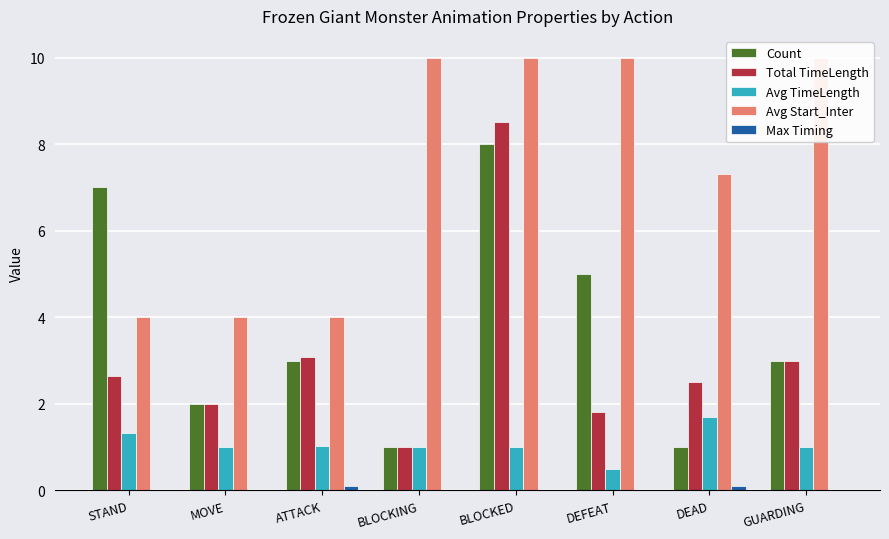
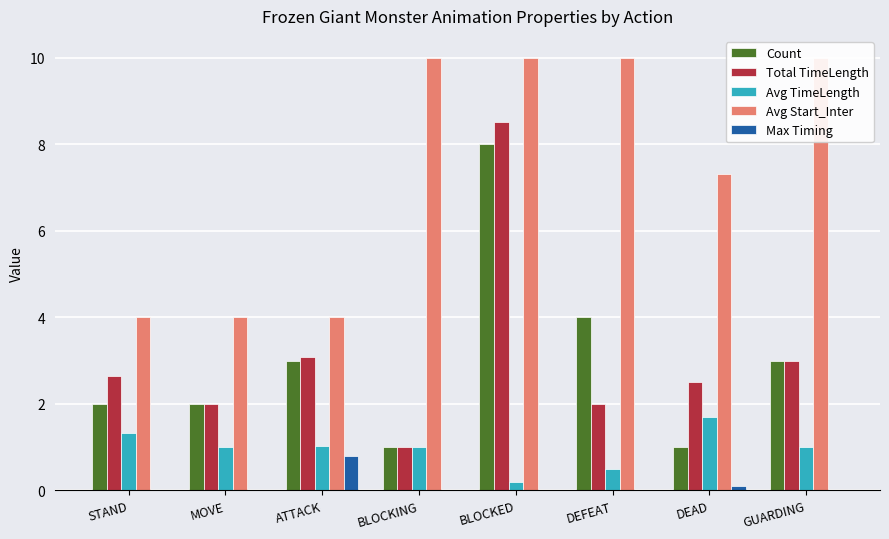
Count, STAND: 7 -> 2
Max Timing, ATTACK: 0.1 -> 0.8
Avg TimeLength, BLOCKED: 1.0 -> 0.2
Count, DEFEAT: 5 -> 4
Total TimeLength, DEFEAT: 1.8 -> 2.0
